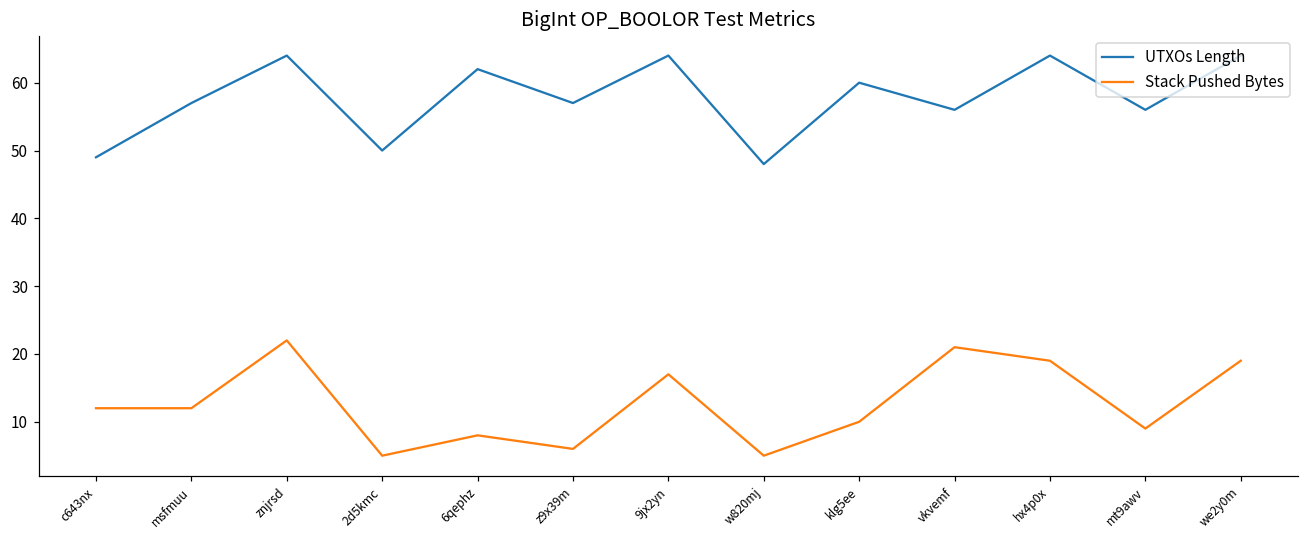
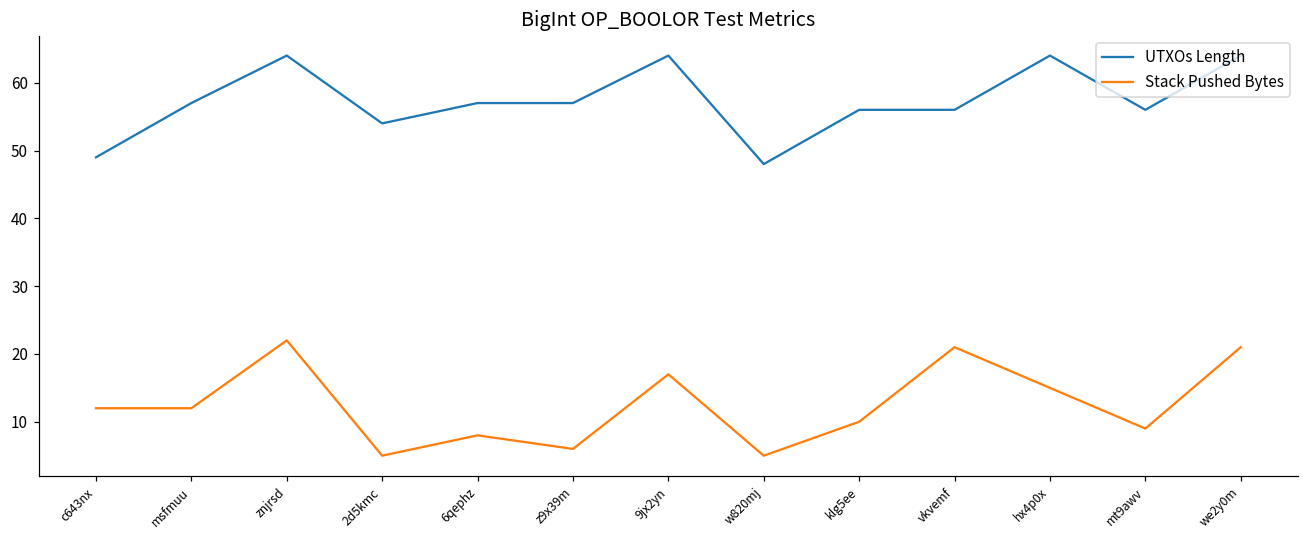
UTXOs Length, 2d5kmc: 50 -> 54
UTXOs Length, 6qephz: 62 -> 57
UTXOs Length, klg5ee: 60 -> 56
Stack Pushed Bytes, hx4p0x: 19 -> 15
Stack Pushed Bytes, we2y0m: 19 -> 21
